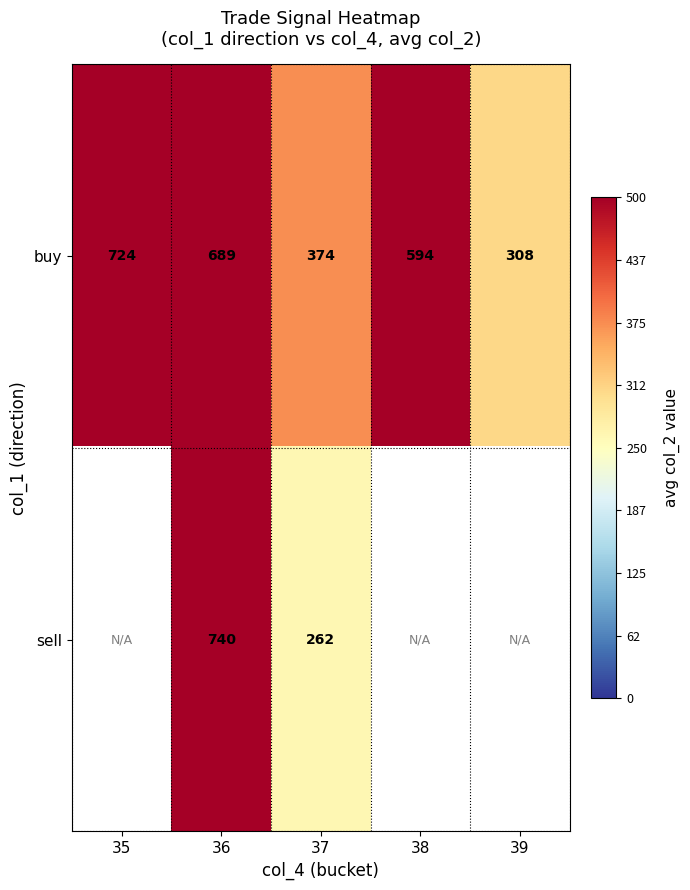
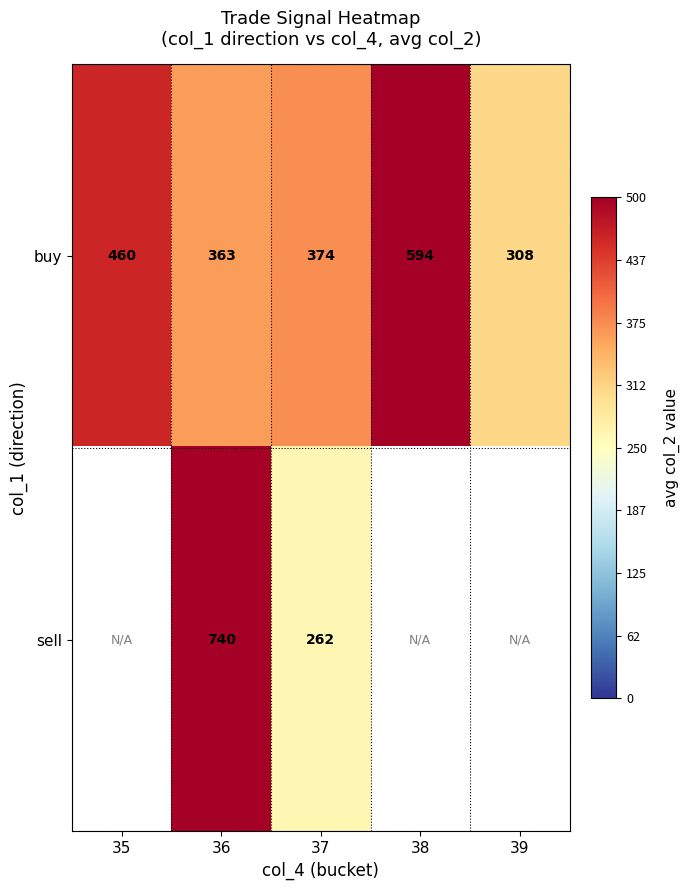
buy, 35: 724 -> 460
buy, 36: 689 -> 363
